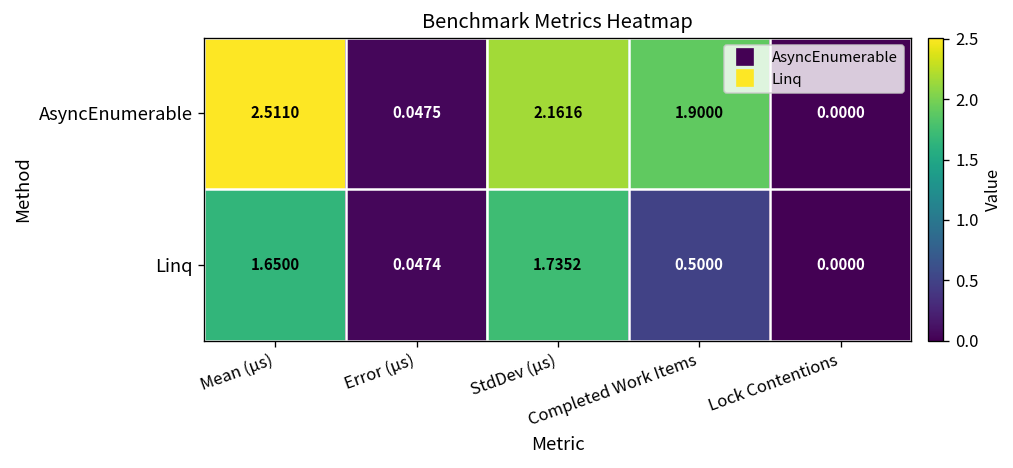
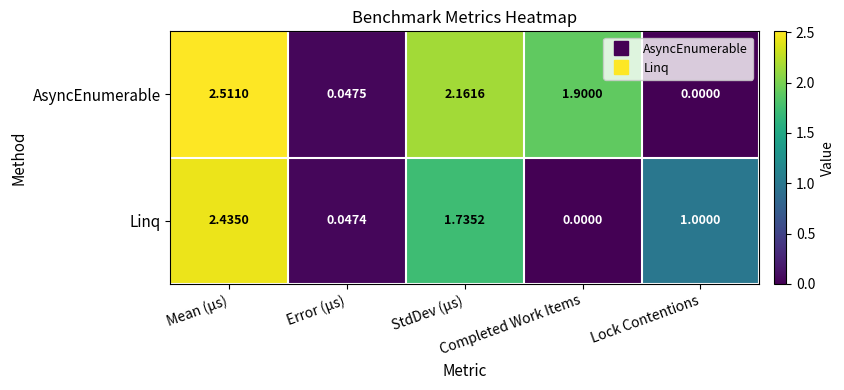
Linq, Mean (μs): 1.6500 -> 2.4350
Linq, Completed Work Items: 0.5000 -> 0.0000
Linq, Lock Contentions: 0.0000 -> 1.0000
